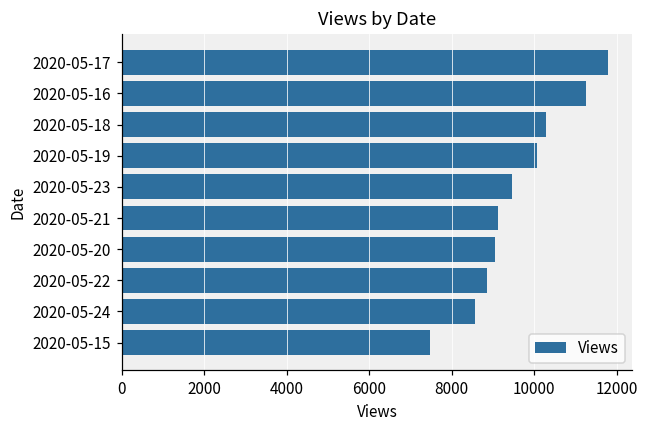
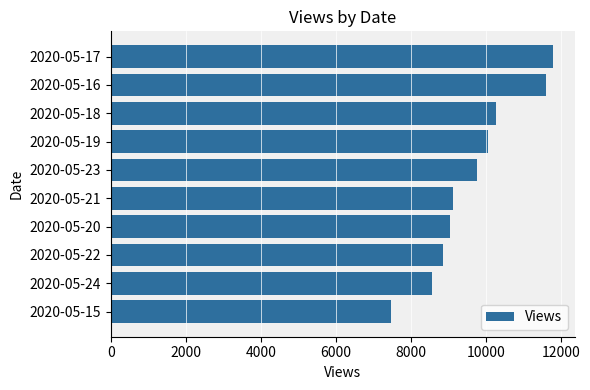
2020-05-16: 11300 -> 11600
2020-05-23: 9500 -> 9800
